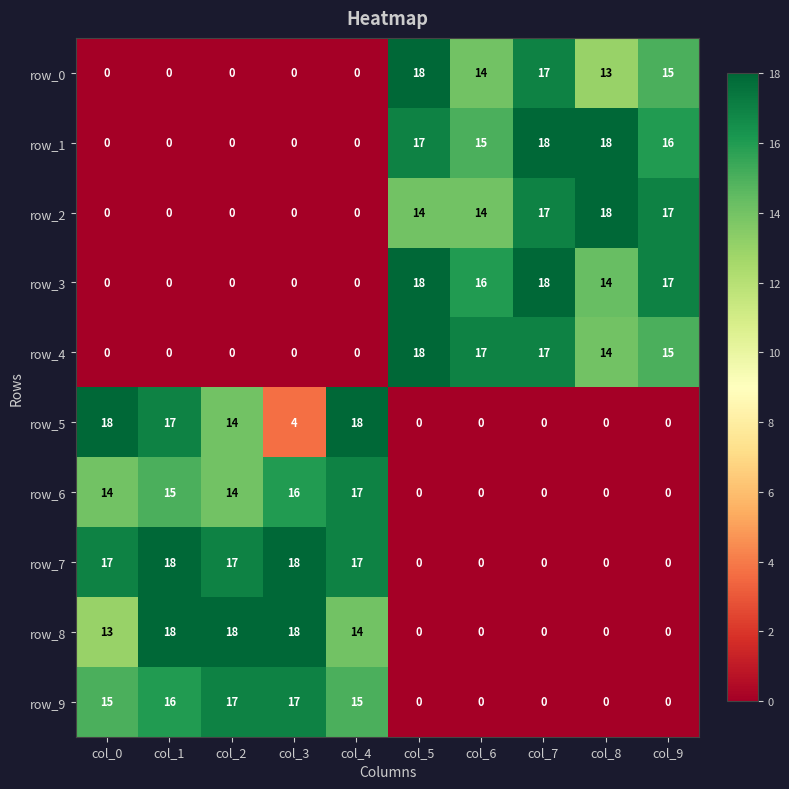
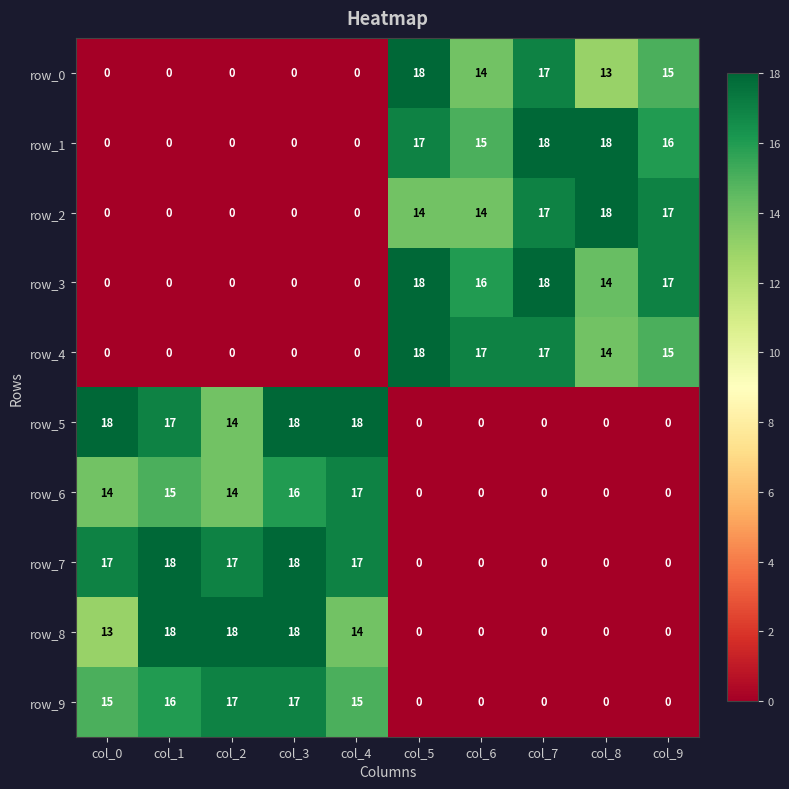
row_5, col_3: 4 -> 18
